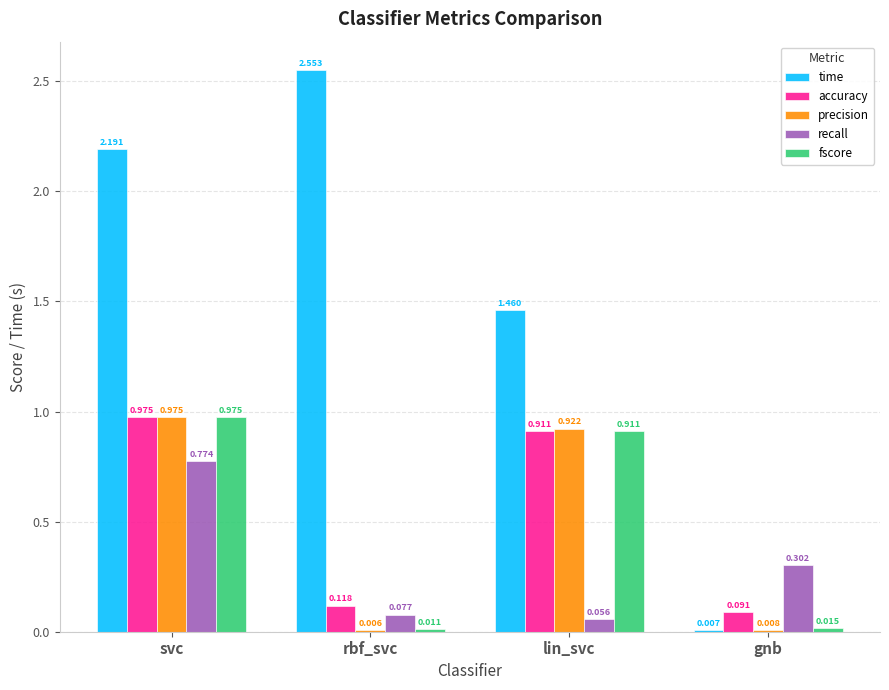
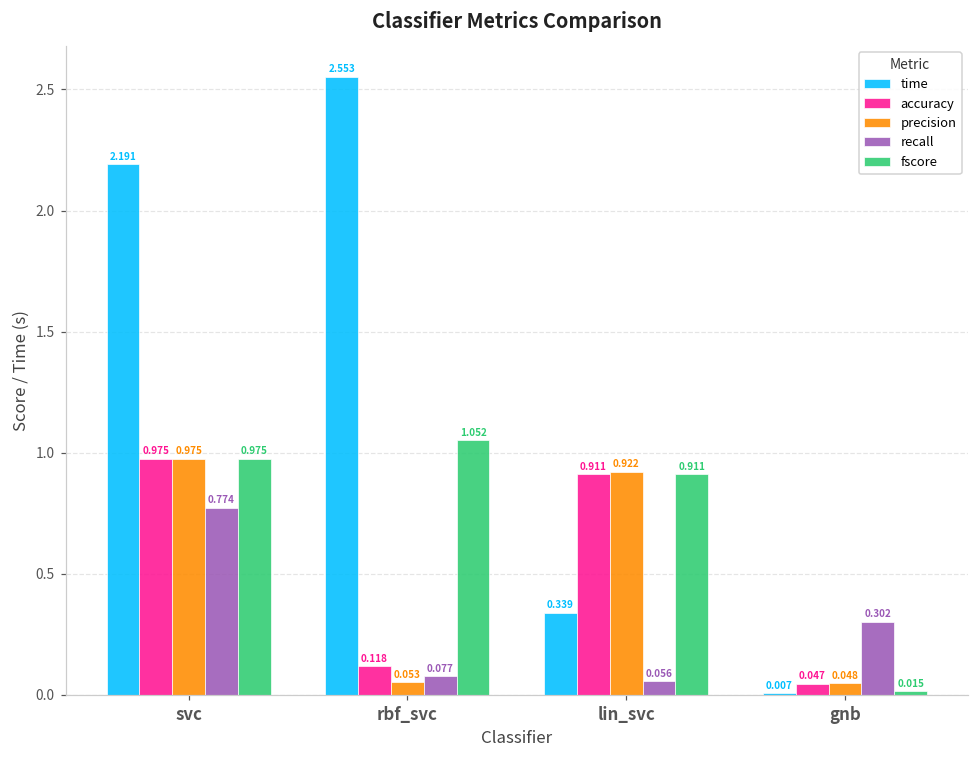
precision, rbf_svc: 0.006 -> 0.053
fscore, rbf_svc: 0.011 -> 1.052
time, lin_svc: 1.460 -> 0.339
accuracy, gnb: 0.091 -> 0.047
precision, gnb: 0.008 -> 0.048
